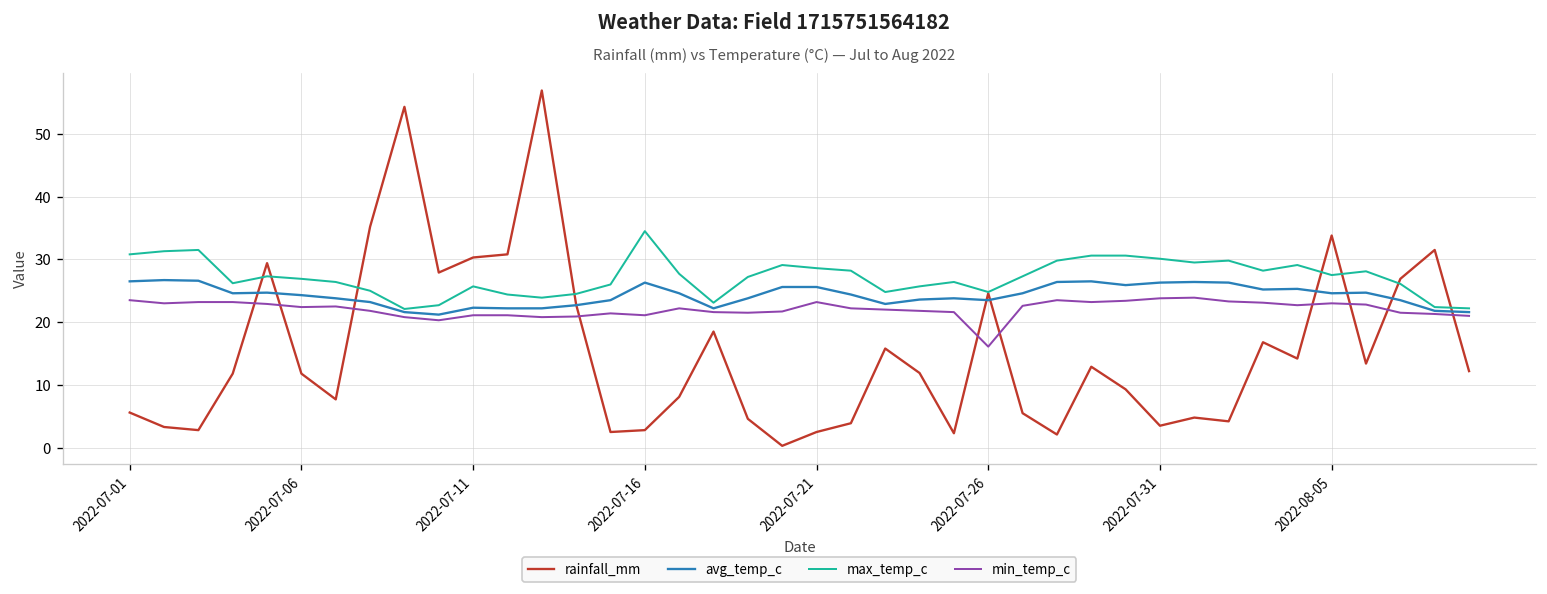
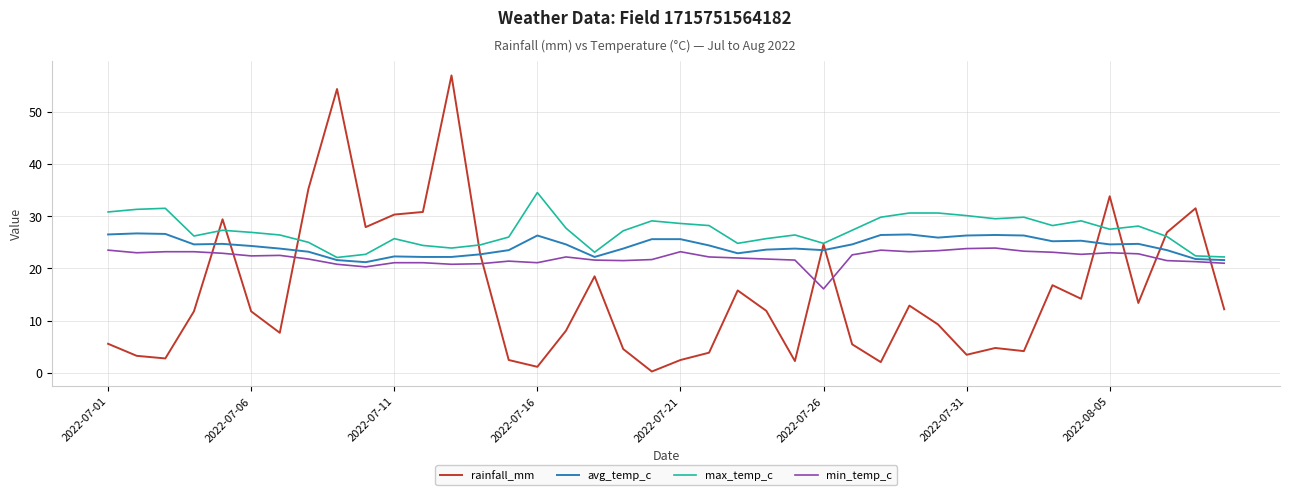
rainfall_mm, 2022-07-16: 3 -> 1
